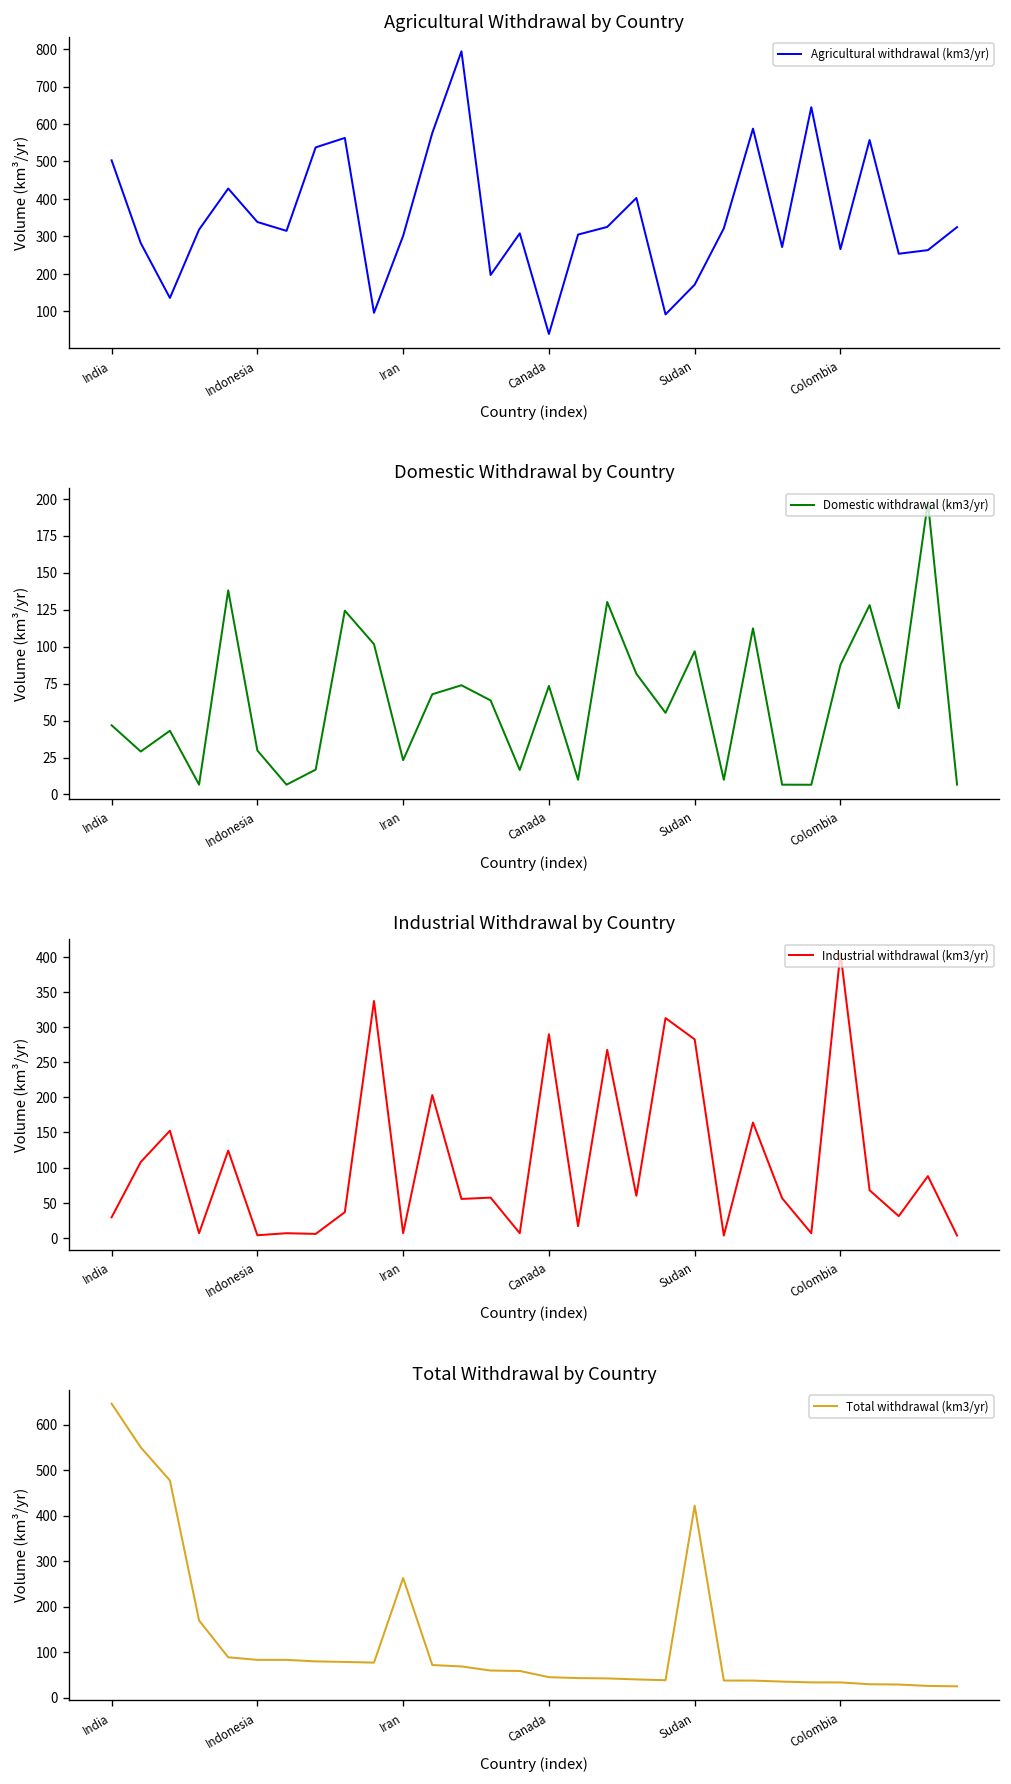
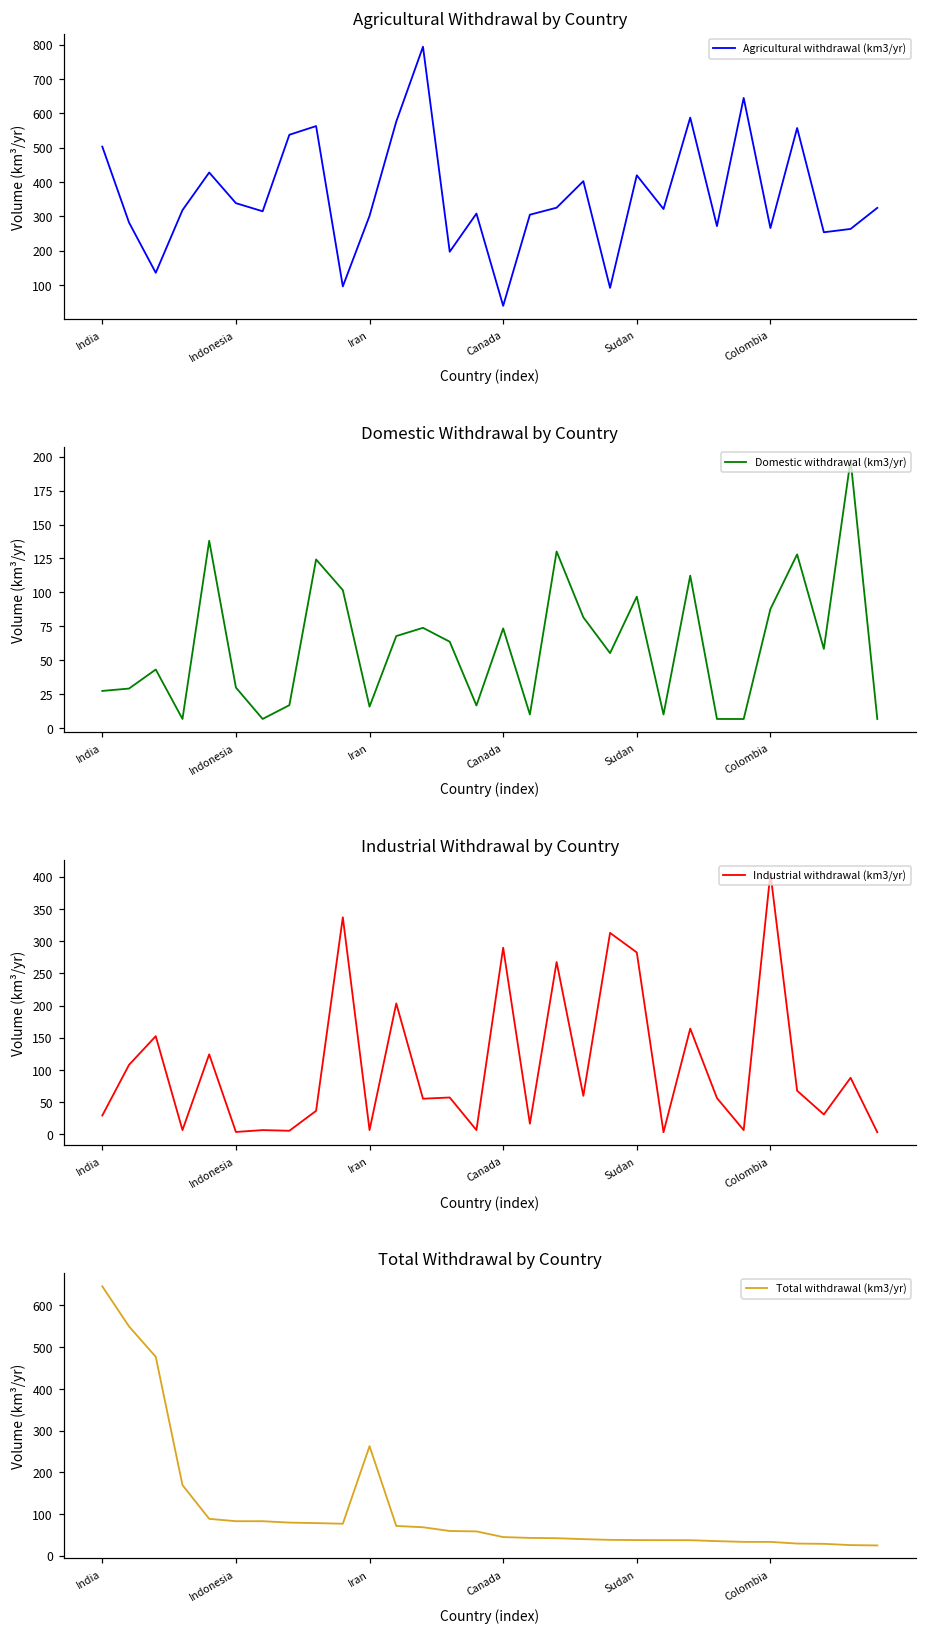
Agricultural Withdrawal by Country, Sudan: 170 -> 420
Domestic Withdrawal by Country, India: 47 -> 27
Domestic Withdrawal by Country, Iran: 23 -> 16
Total Withdrawal by Country, Sudan: 420 -> 40
